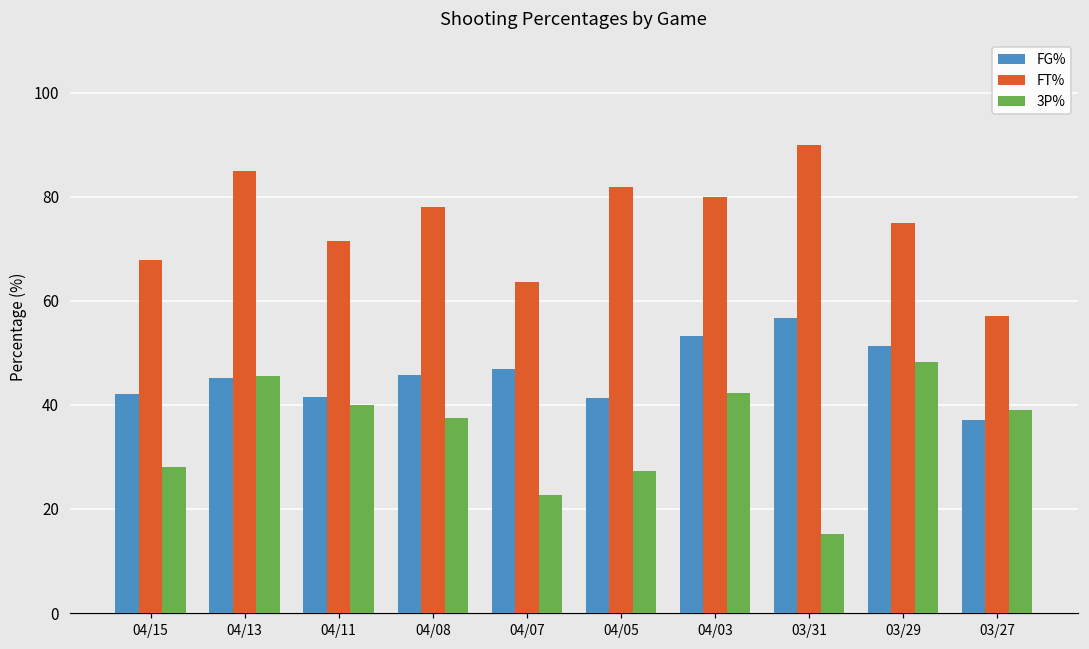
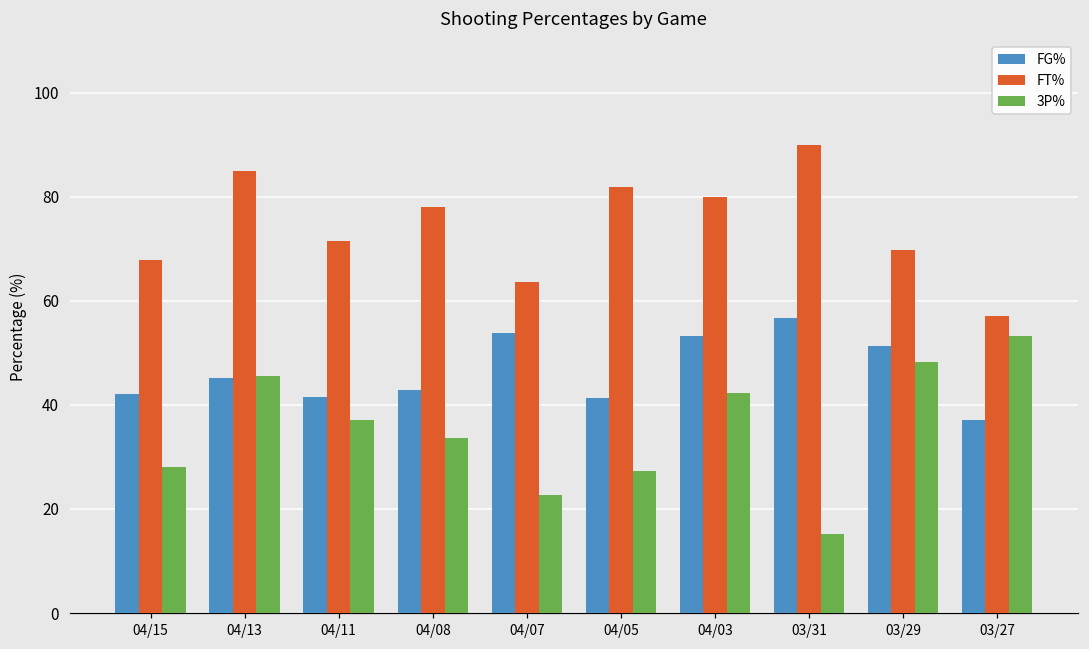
3P%, 04/11: 40 -> 37
FG%, 04/08: 46 -> 43
3P%, 04/08: 38 -> 34
FG%, 04/07: 47 -> 54
FT%, 03/29: 75 -> 70
3P%, 03/27: 39 -> 53
